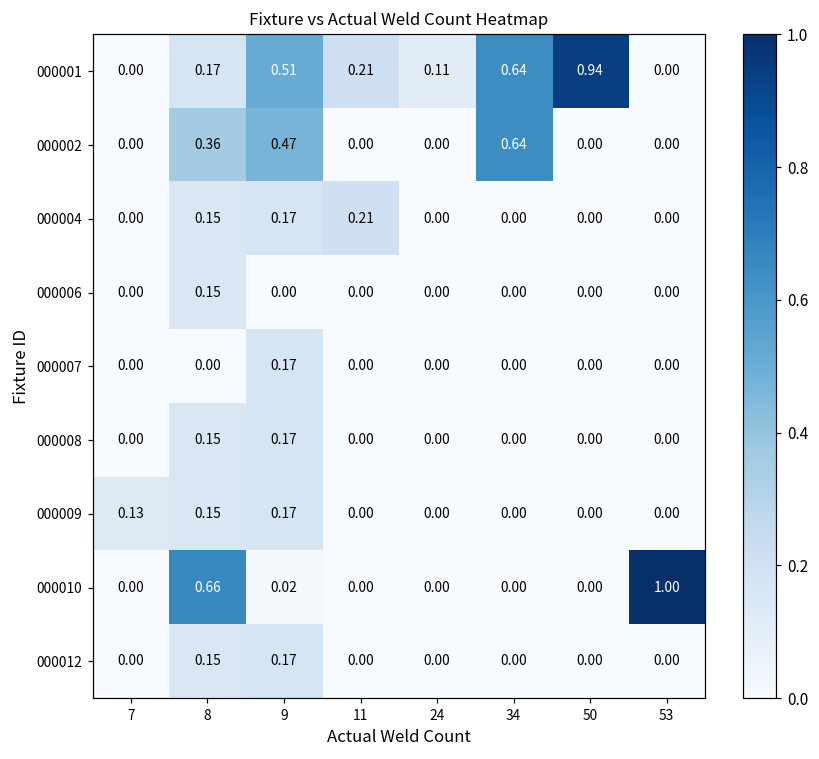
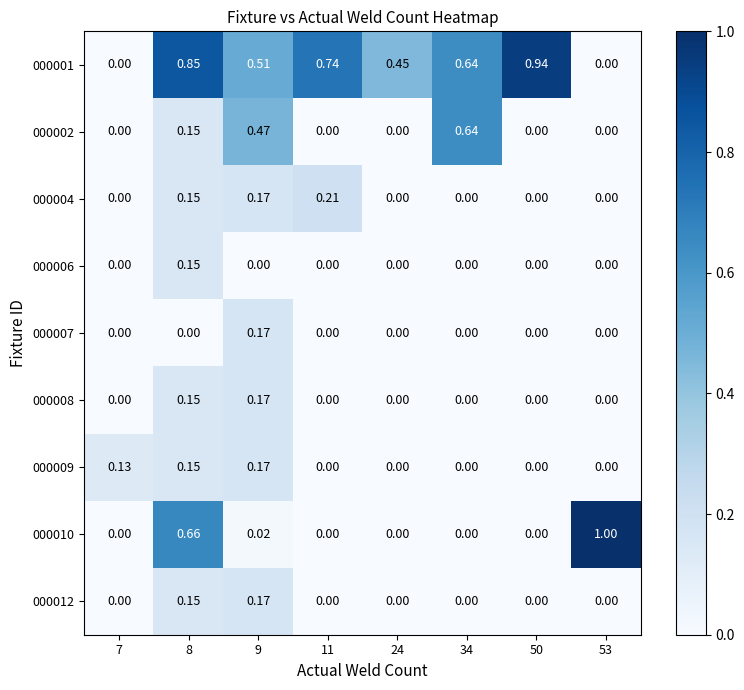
000001, 8: 0.17 -> 0.85
000001, 11: 0.21 -> 0.74
000001, 24: 0.11 -> 0.45
000002, 8: 0.36 -> 0.15
